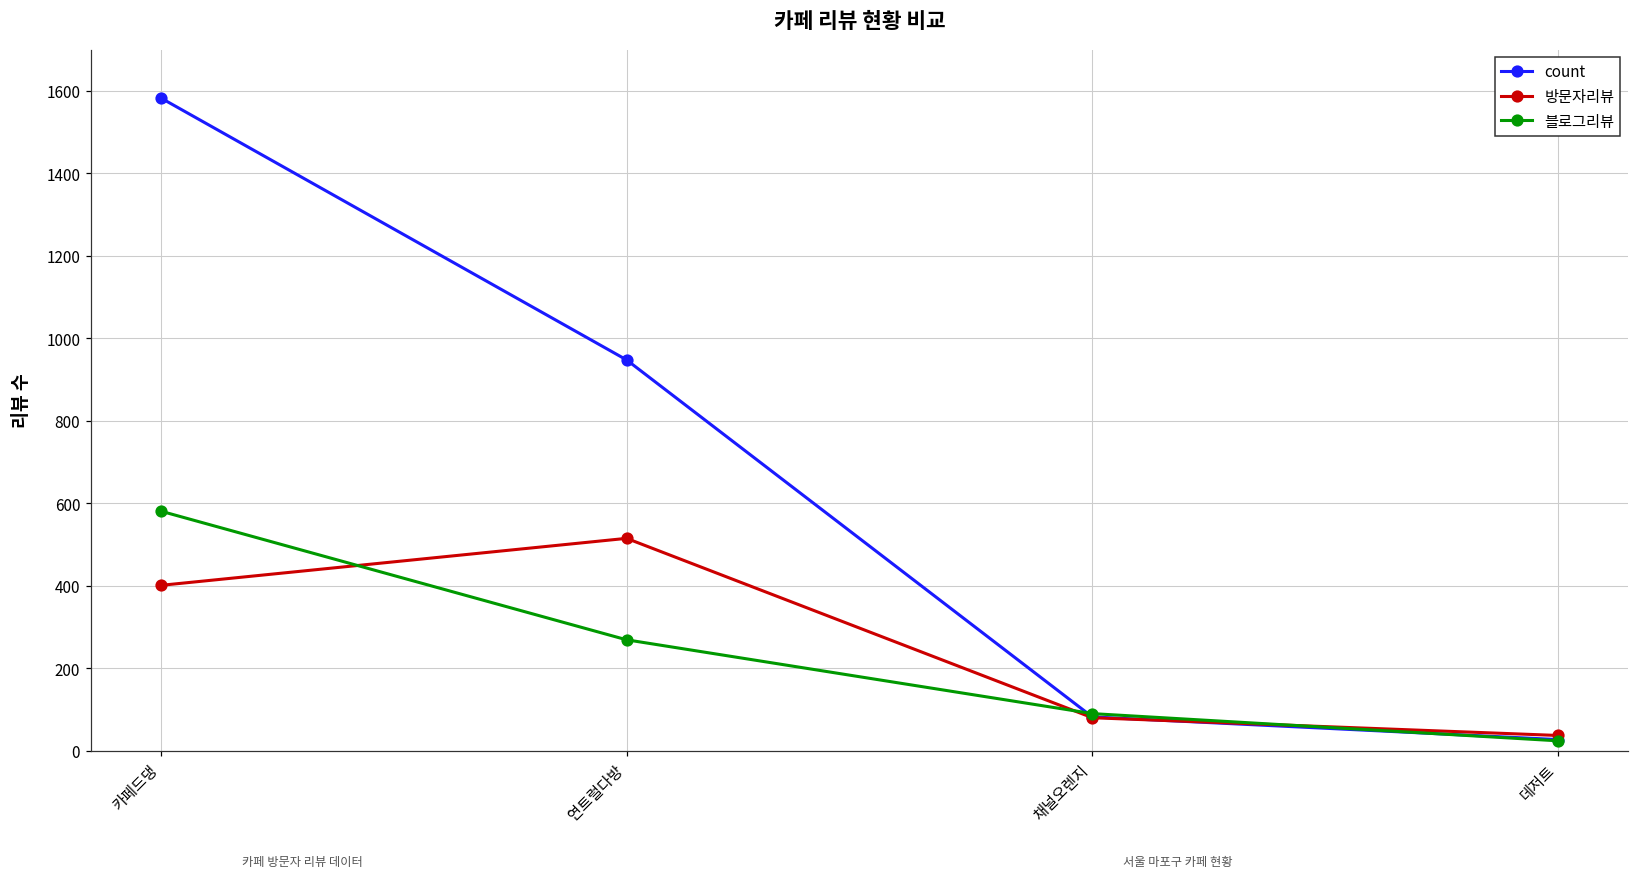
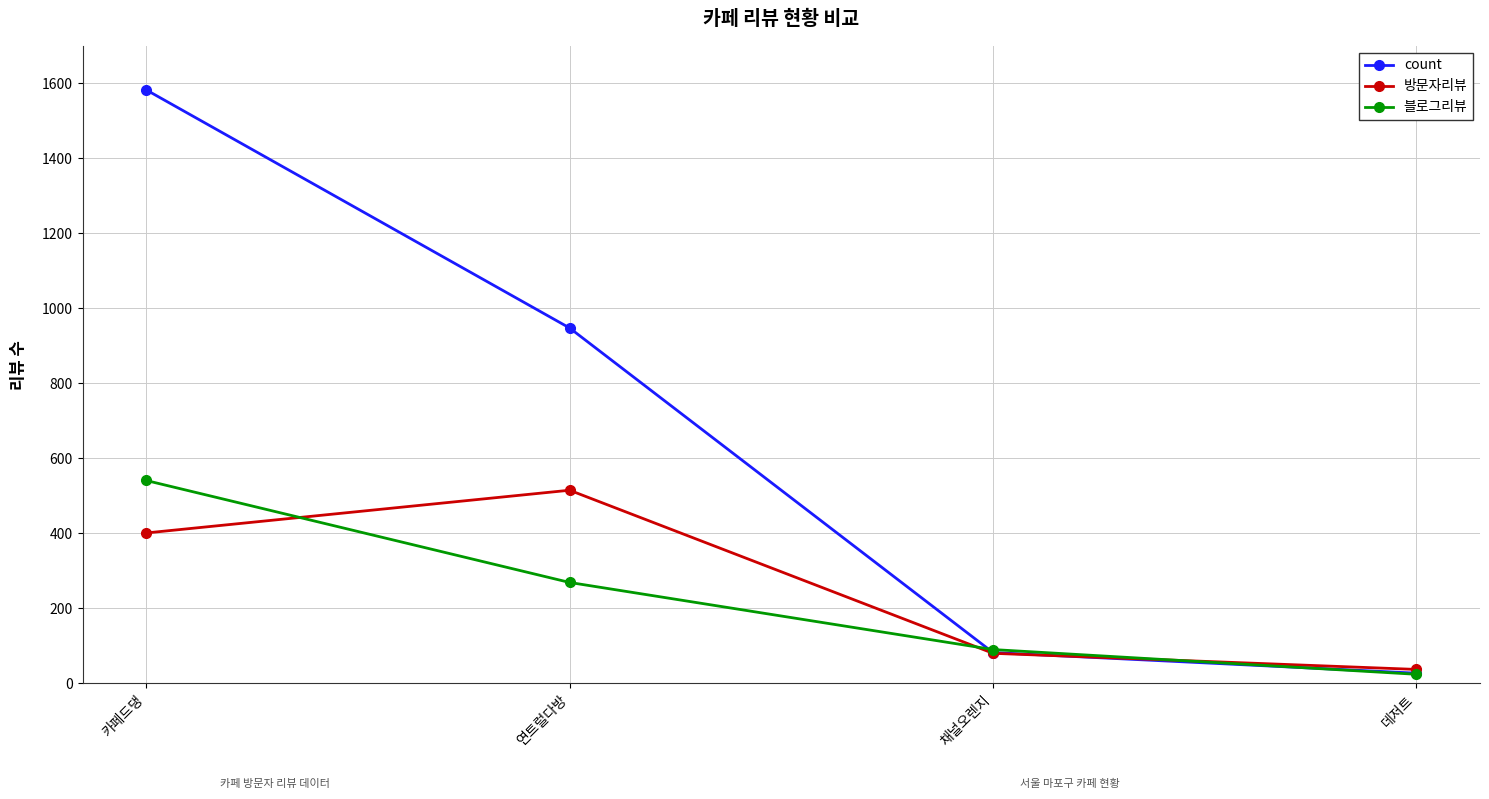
블로그리뷰, 카페드댕: 580 -> 540
